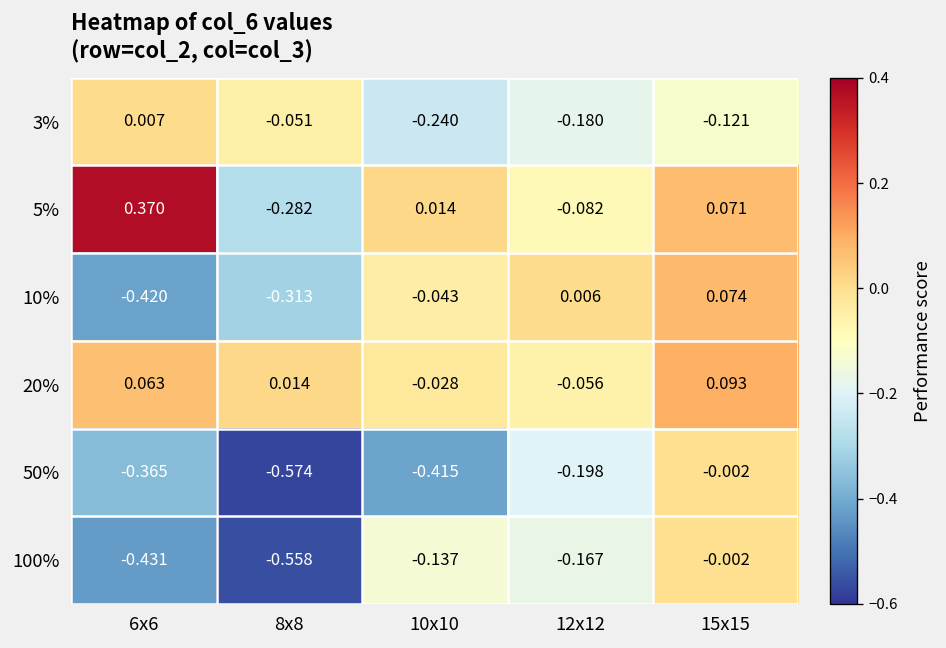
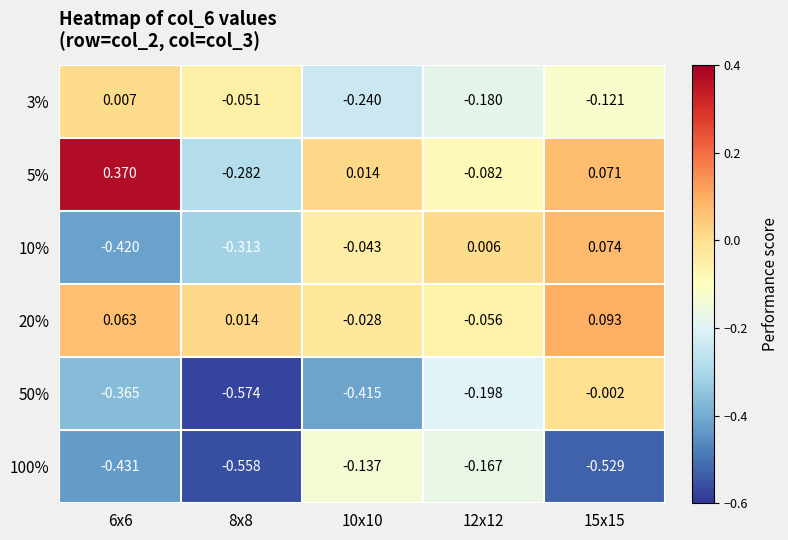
100%, 15x15: -0.002 -> -0.529
